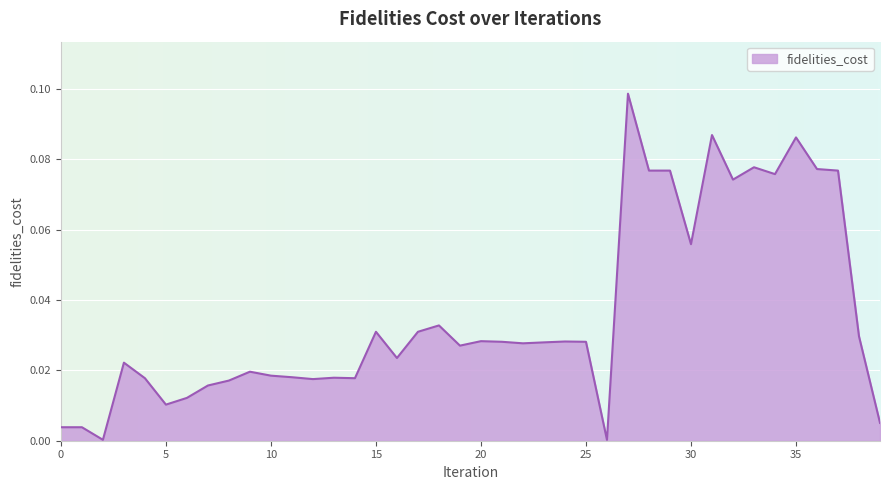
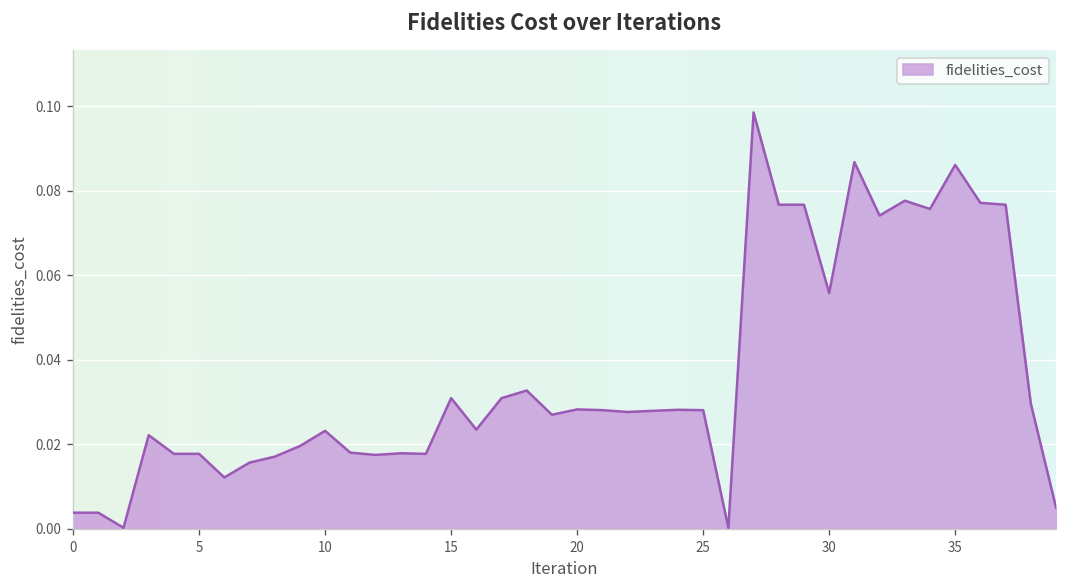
5: 0.010 -> 0.018
10: 0.018 -> 0.023
